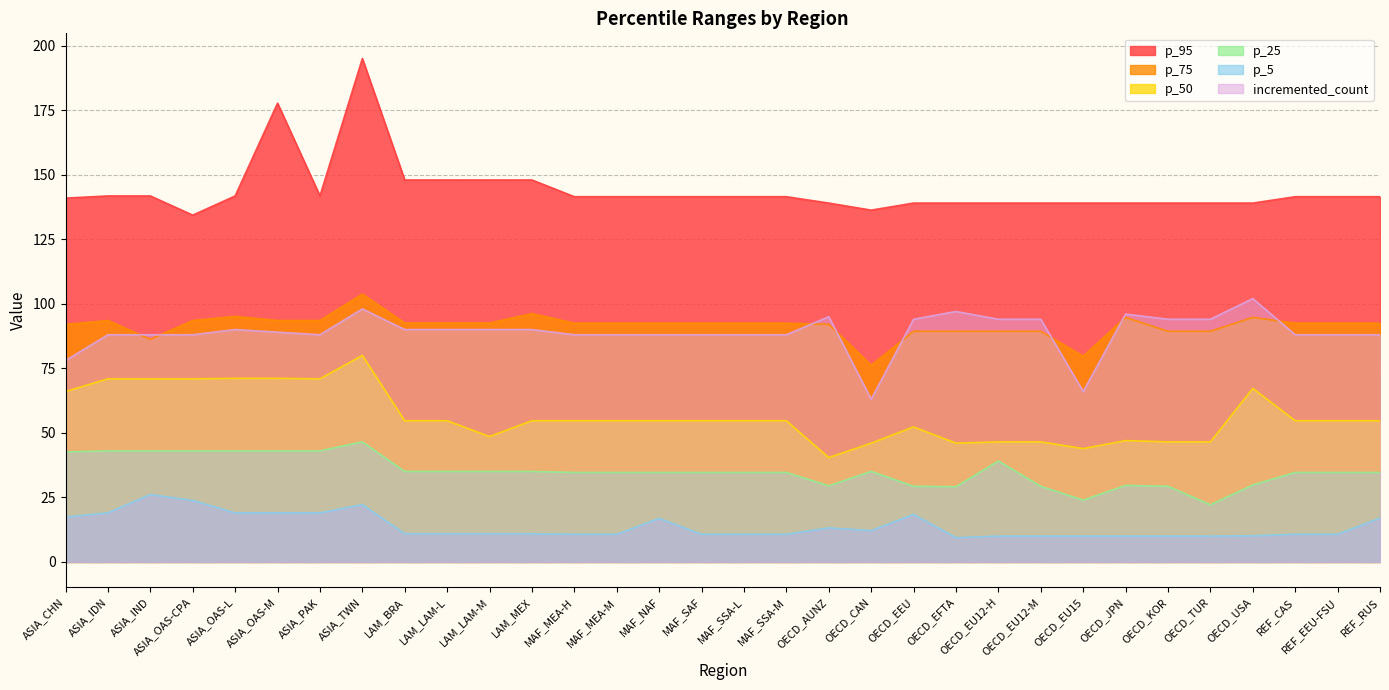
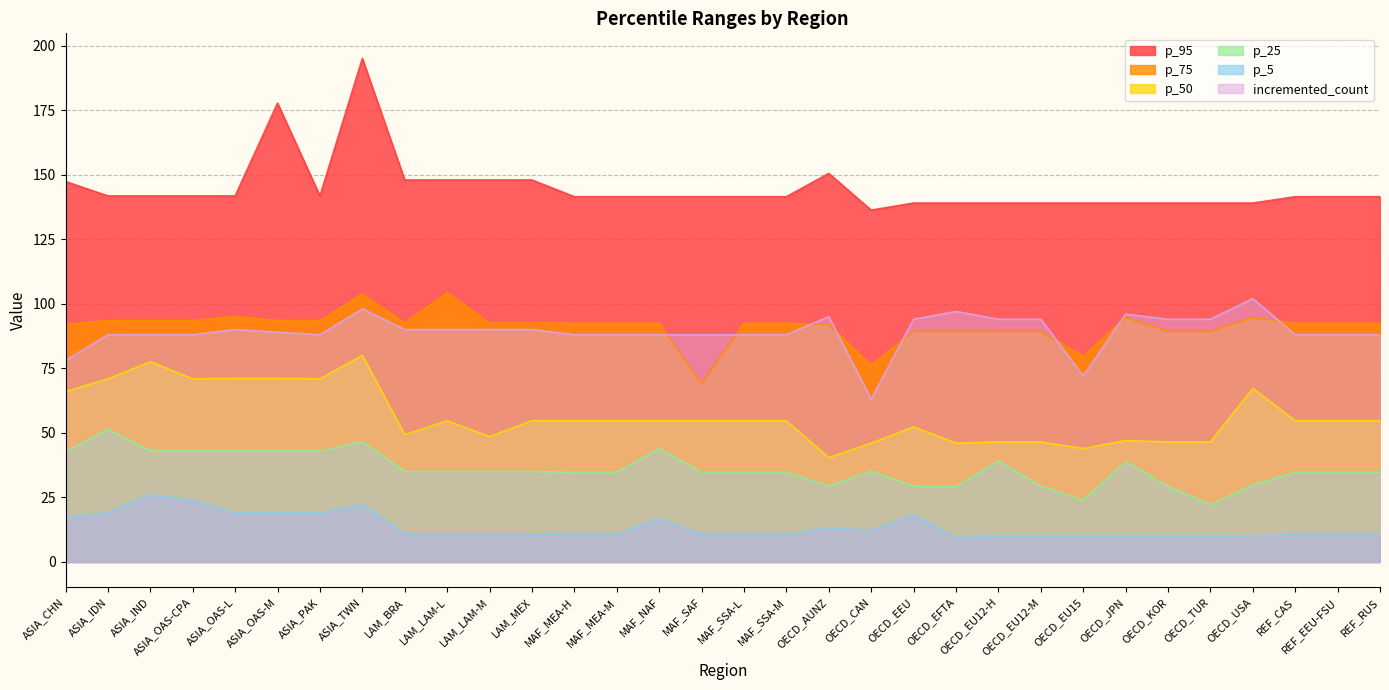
p_95, ASIA_CHN: 141 -> 147
p_25, ASIA_IDN: 43 -> 51
p_75, ASIA_IND: 86 -> 94
p_50, ASIA_IND: 71 -> 78
p_95, ASIA_OAS-CPA: 134 -> 142
p_50, LAM_BRA: 55 -> 49
p_75, LAM_LAM-L: 93 -> 104
p_75, LAM_MEX: 96 -> 93
p_25, MAF_NAF: 35 -> 44
p_75, MAF_SAF: 92 -> 69
p_95, OECD_AUNZ: 139 -> 151
incremented_count, OECD_EU15: 66 -> 72
p_25, OECD_JPN: 30 -> 39
p_5, REF_RUS: 17 -> 11
